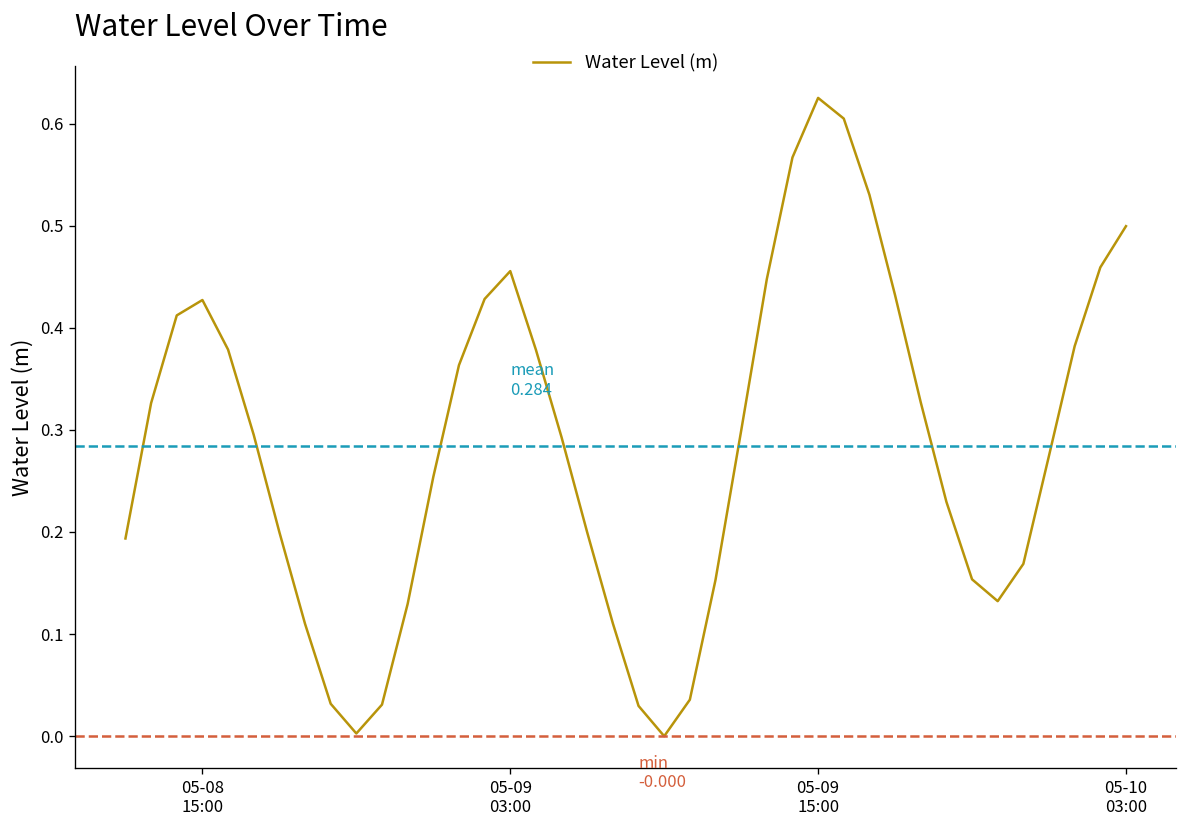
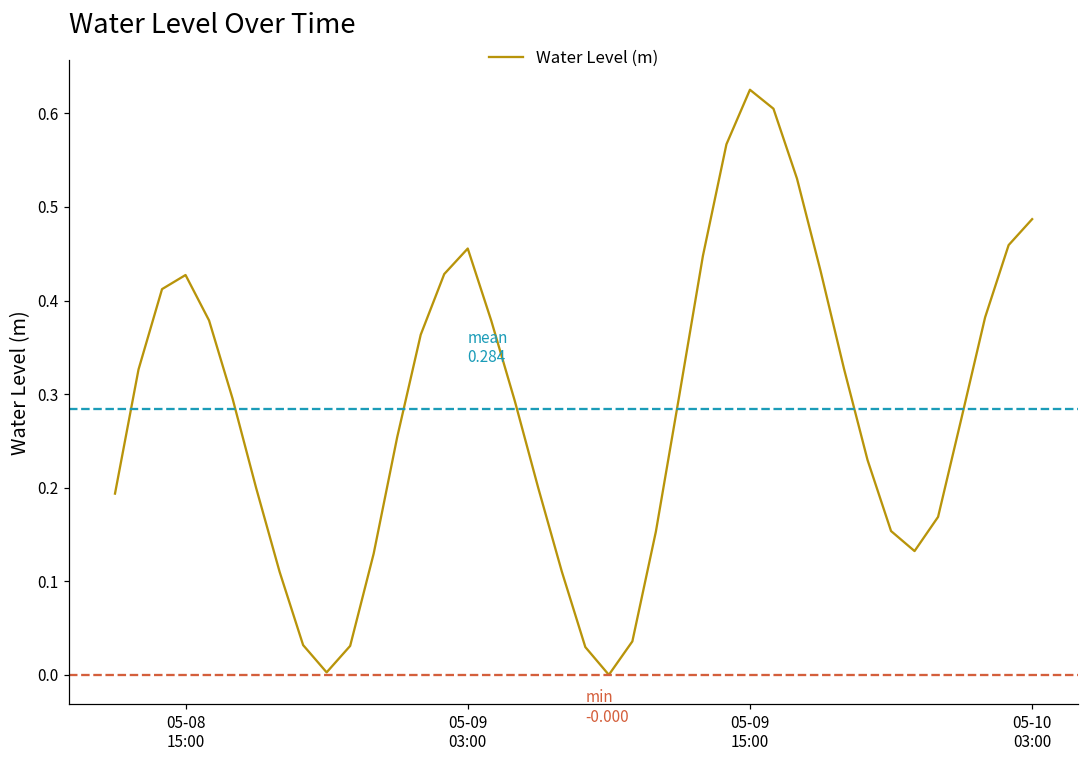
05-10 03:00: 0.50 -> 0.49
